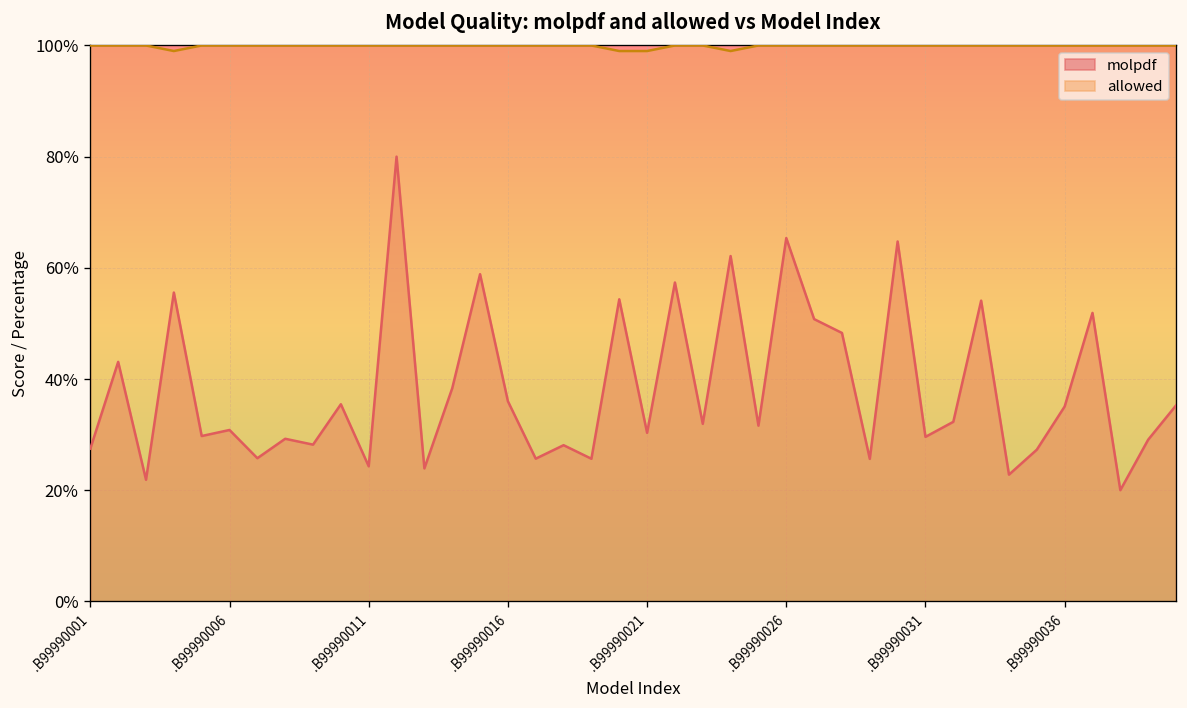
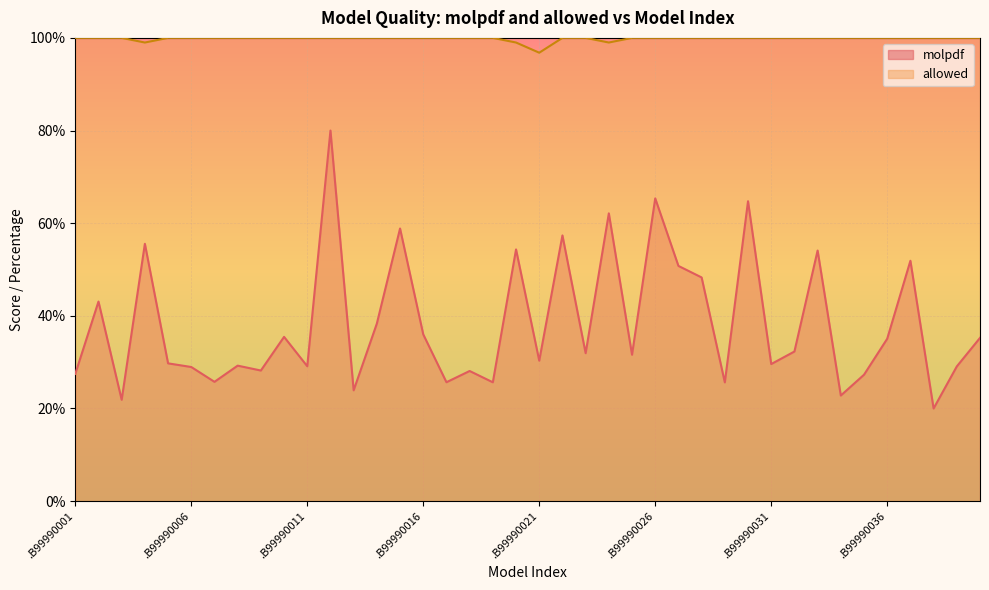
molpdf, .B99990006: 31% -> 29%
molpdf, .B99990011: 24% -> 29%
allowed, .B99990021: 99% -> 97%
